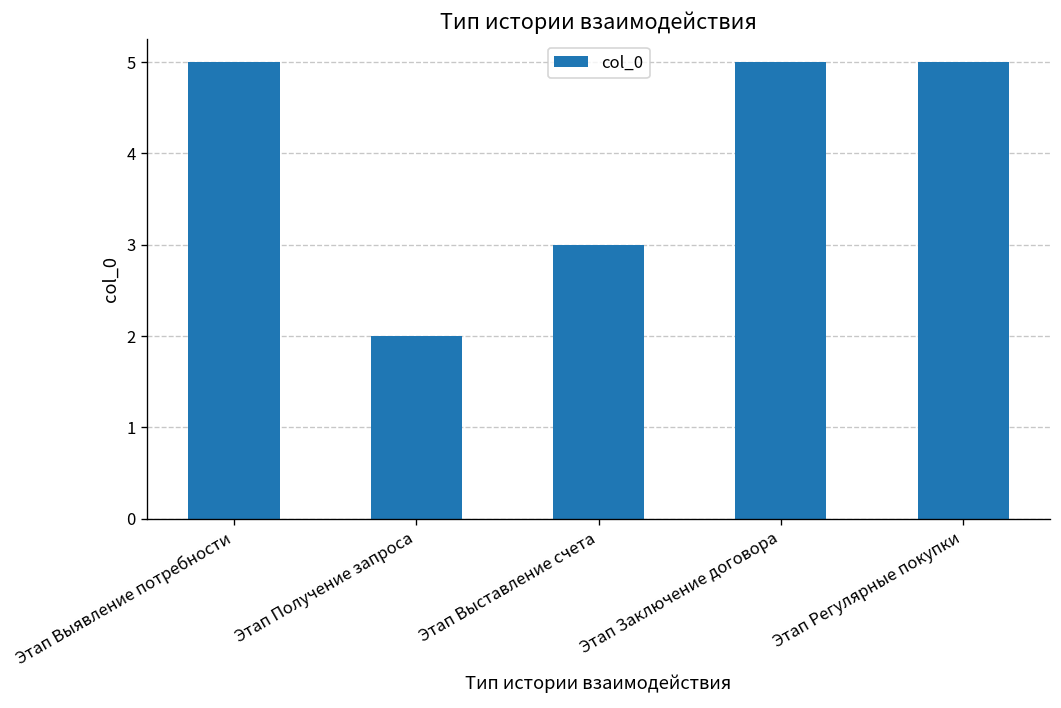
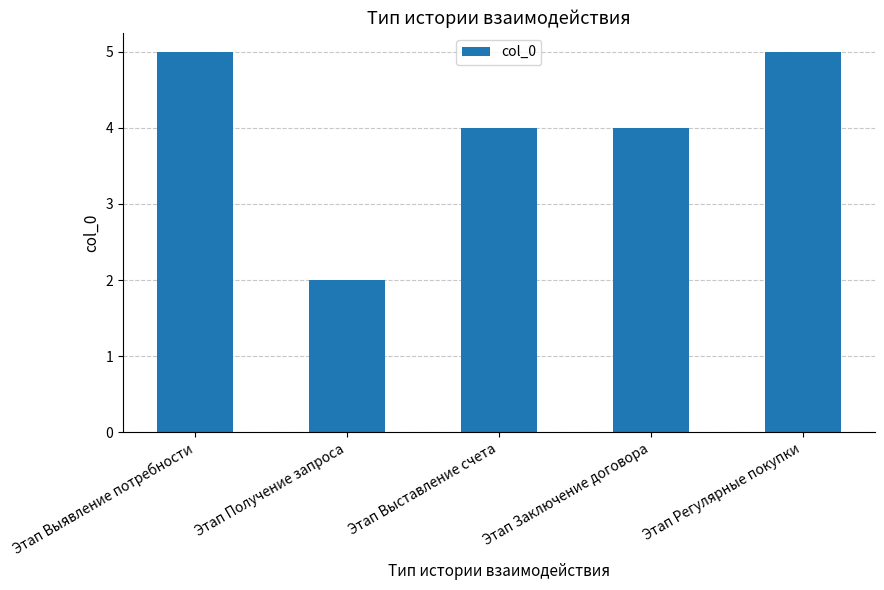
Этап Выставление счета: 3 -> 4
Этап Заключение договора: 5 -> 4
